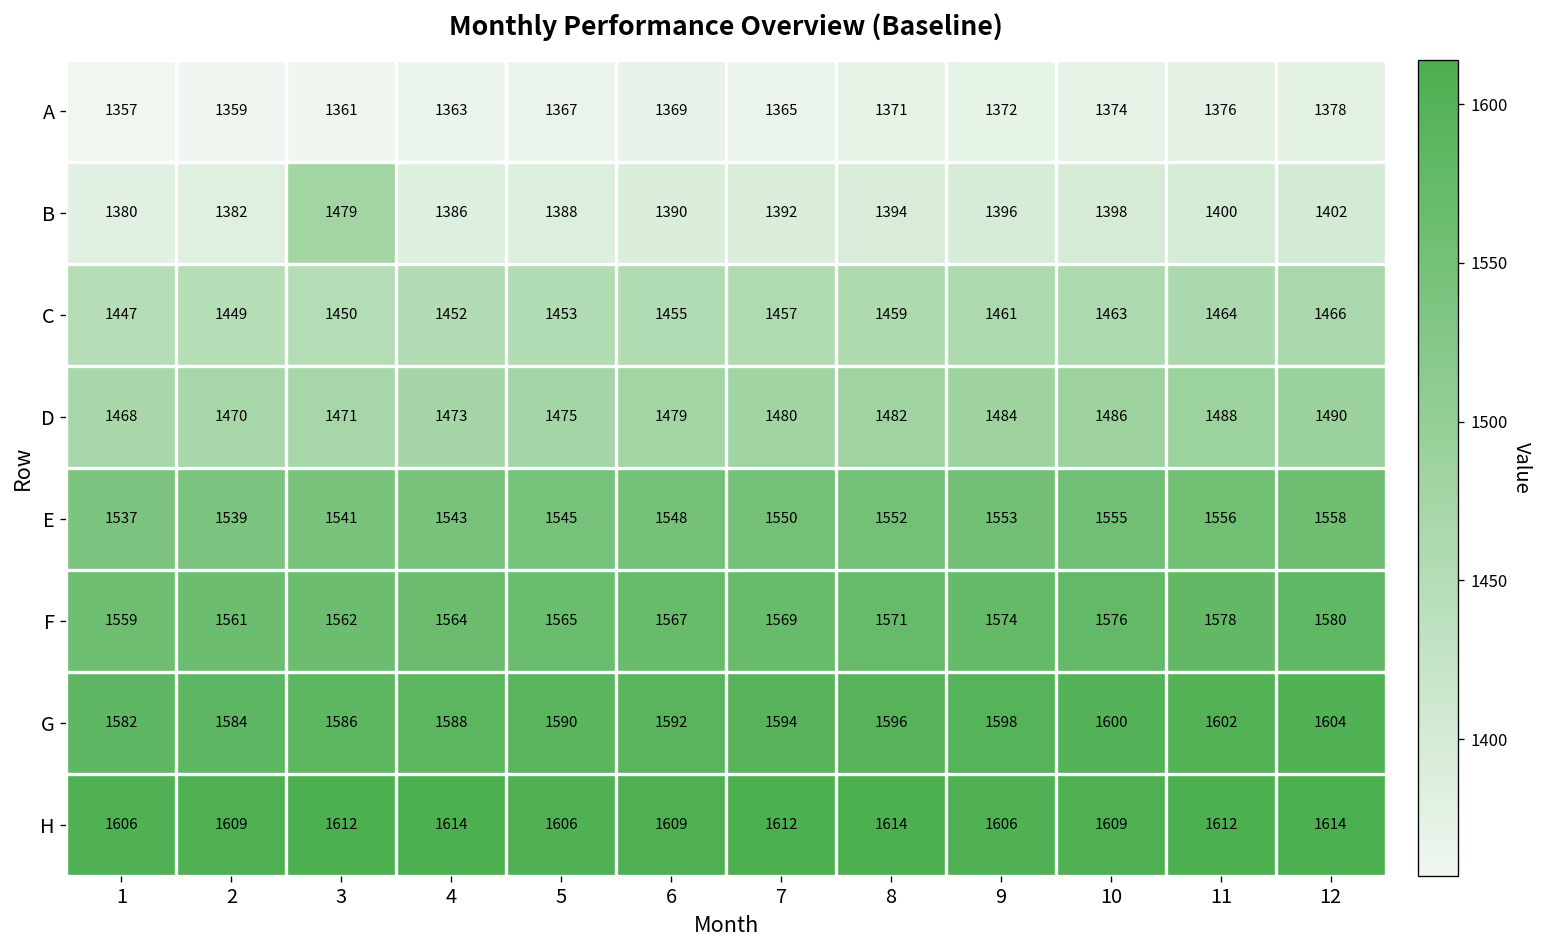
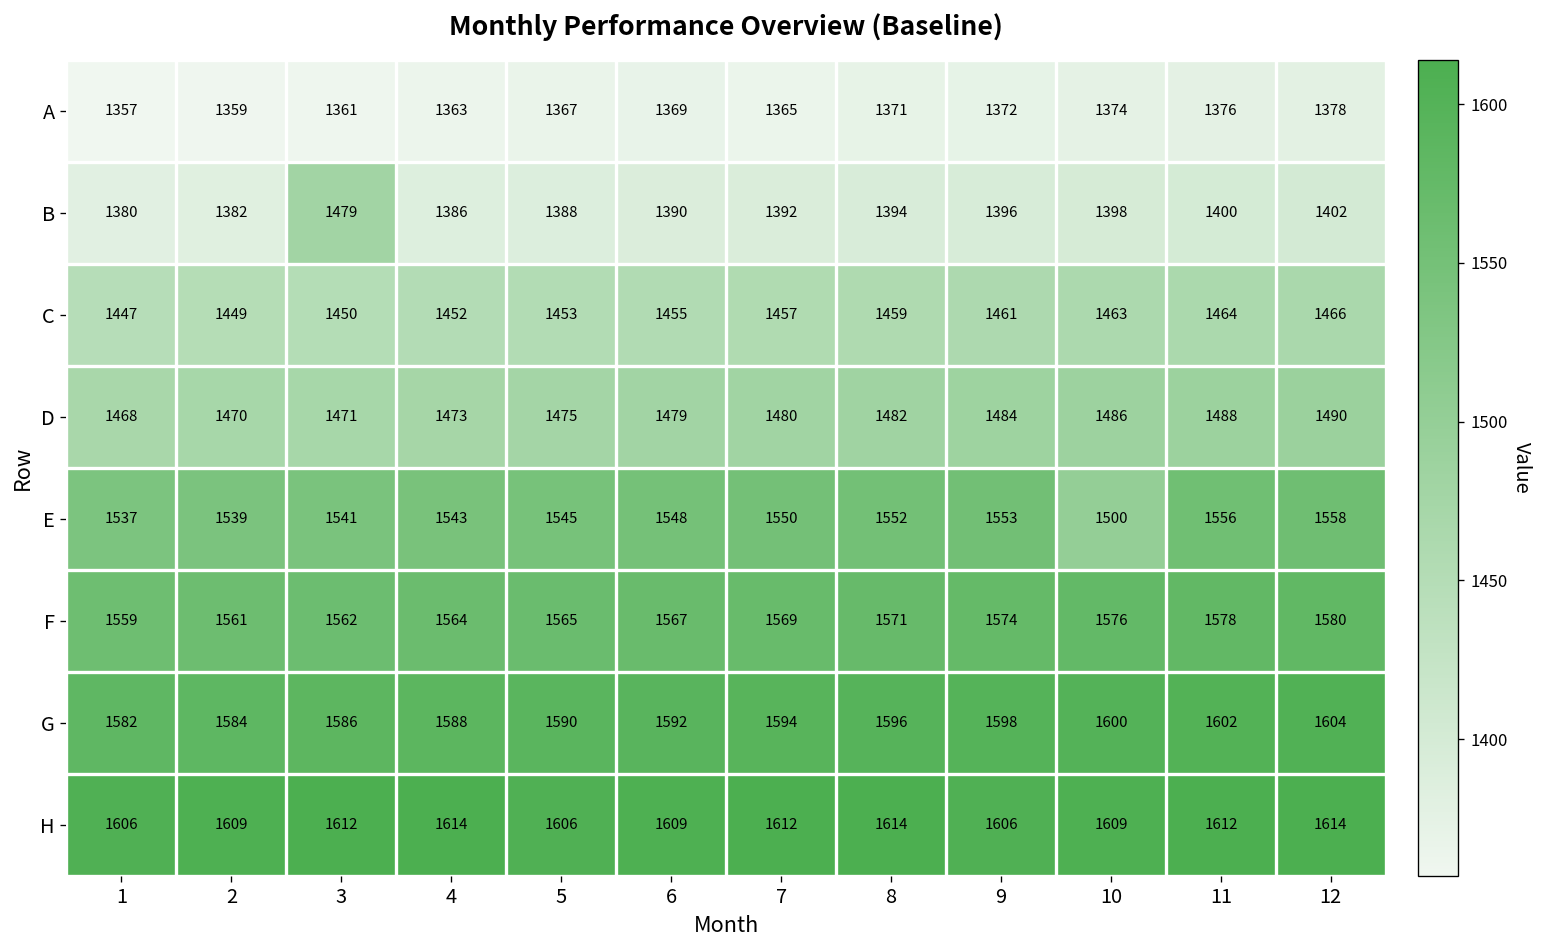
E, 10: 1555 -> 1500
